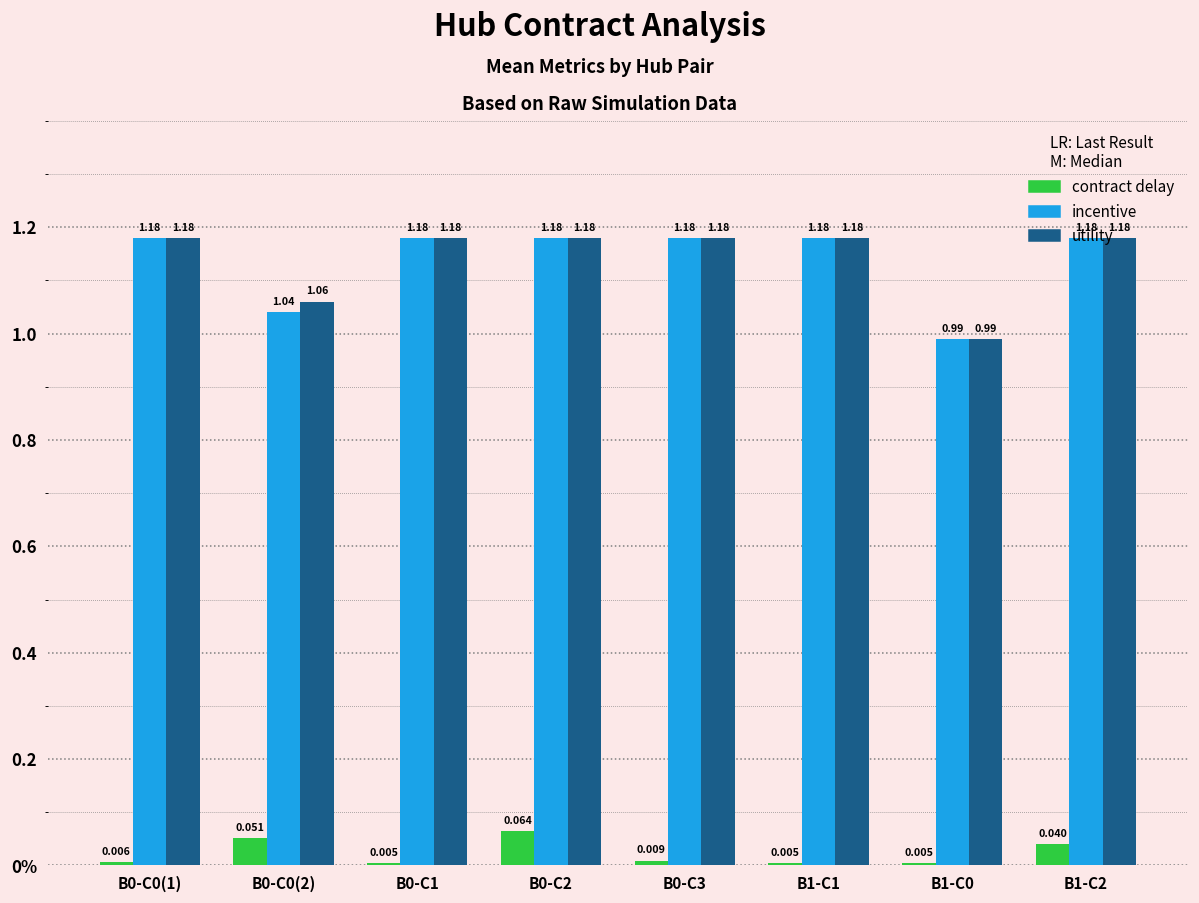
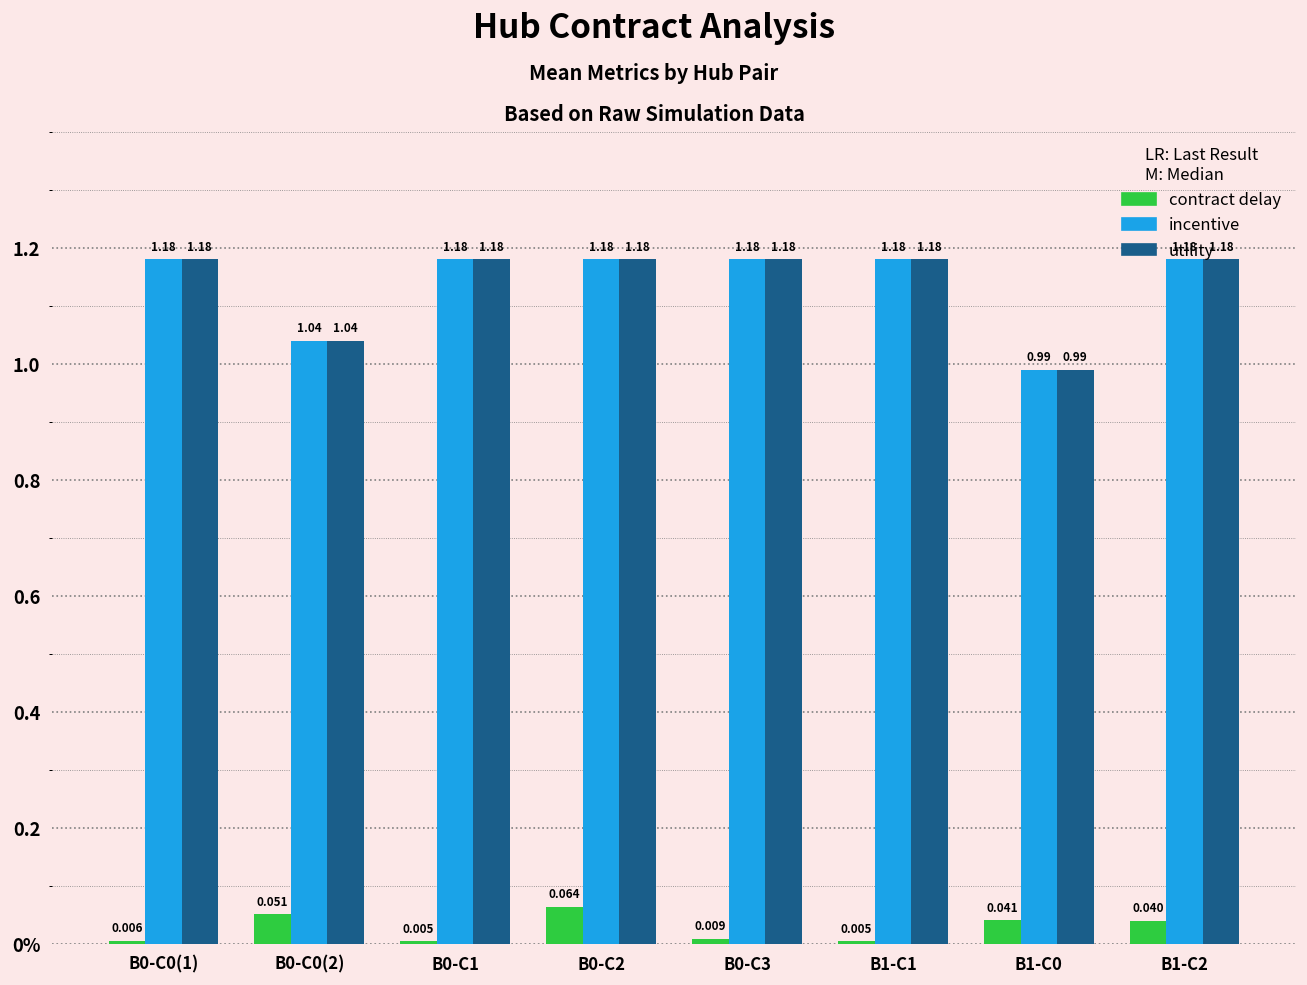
utility, B0-C0(2): 1.06 -> 1.04
contract delay, B1-C0: 0.005 -> 0.041
